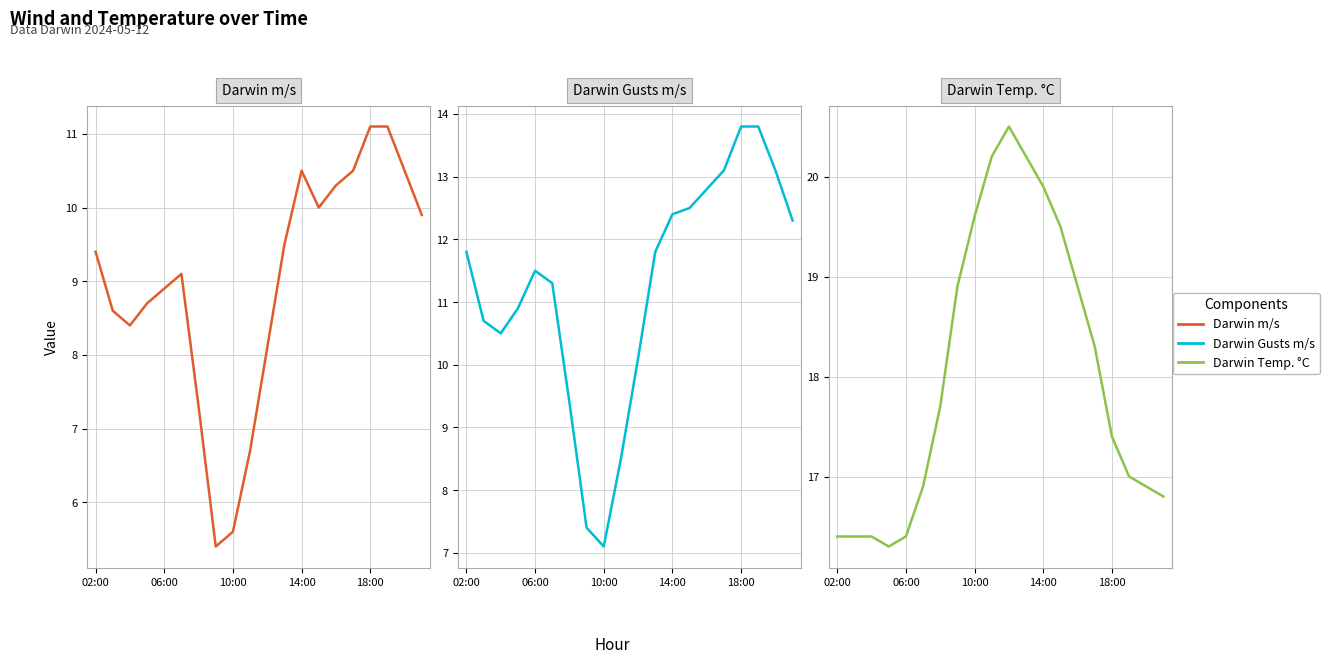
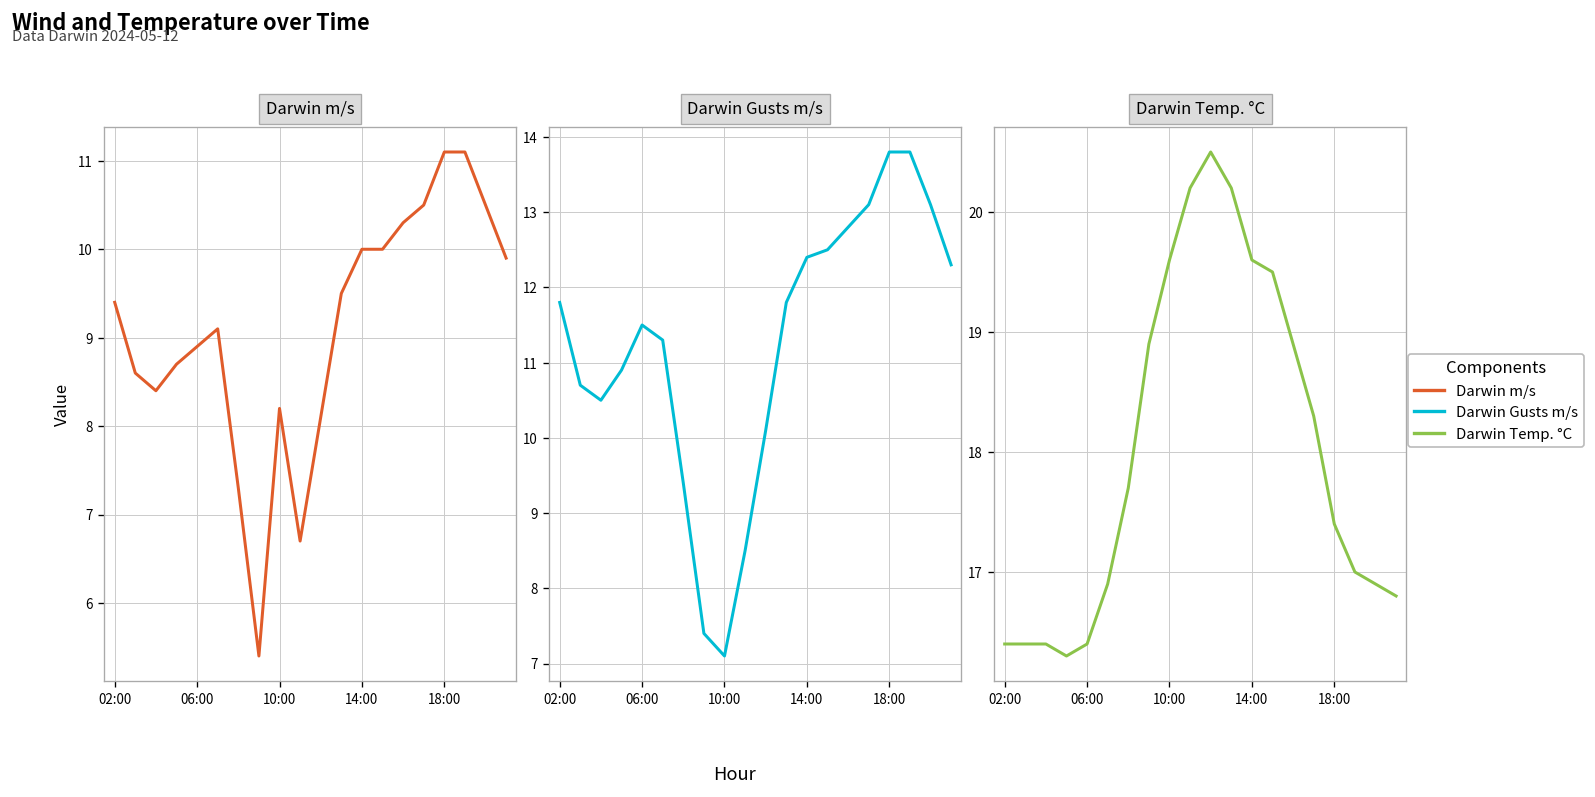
Darwin m/s, 10:00: 5.6 -> 8.2
Darwin m/s, 14:00: 10.5 -> 10.0
Darwin Temp. °C, 14:00: 19.9 -> 19.6
